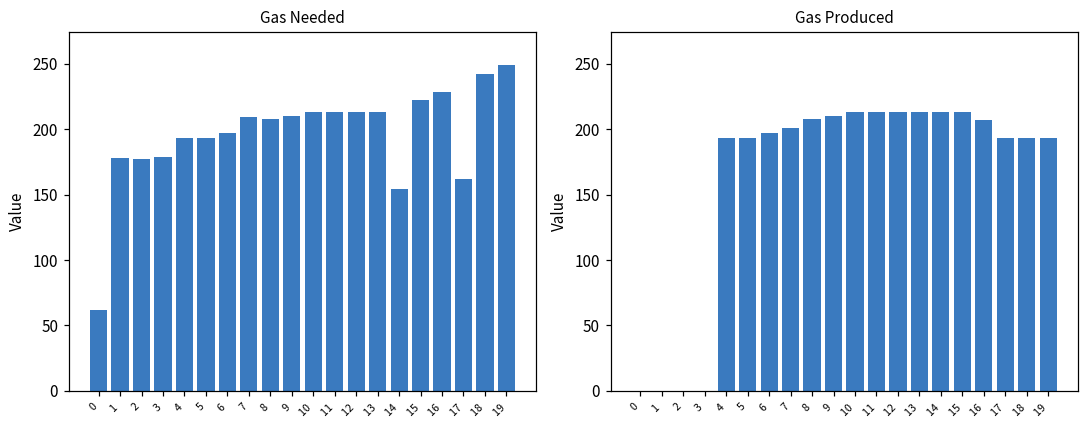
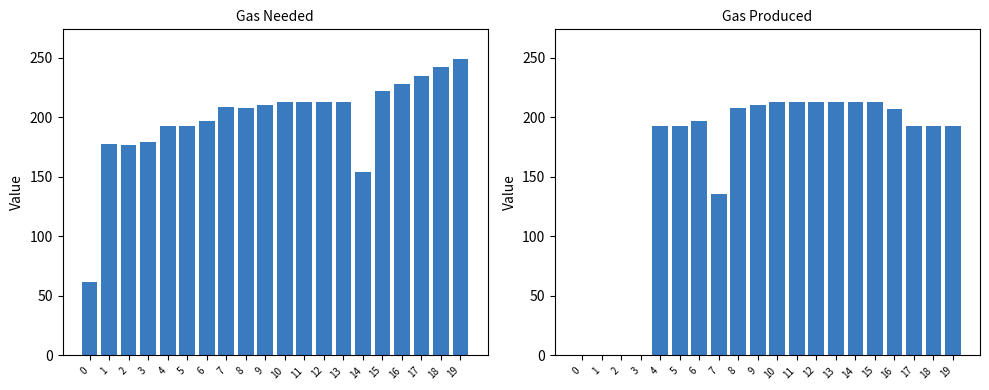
Gas Needed, 17: 162 -> 235
Gas Produced, 7: 201 -> 136
